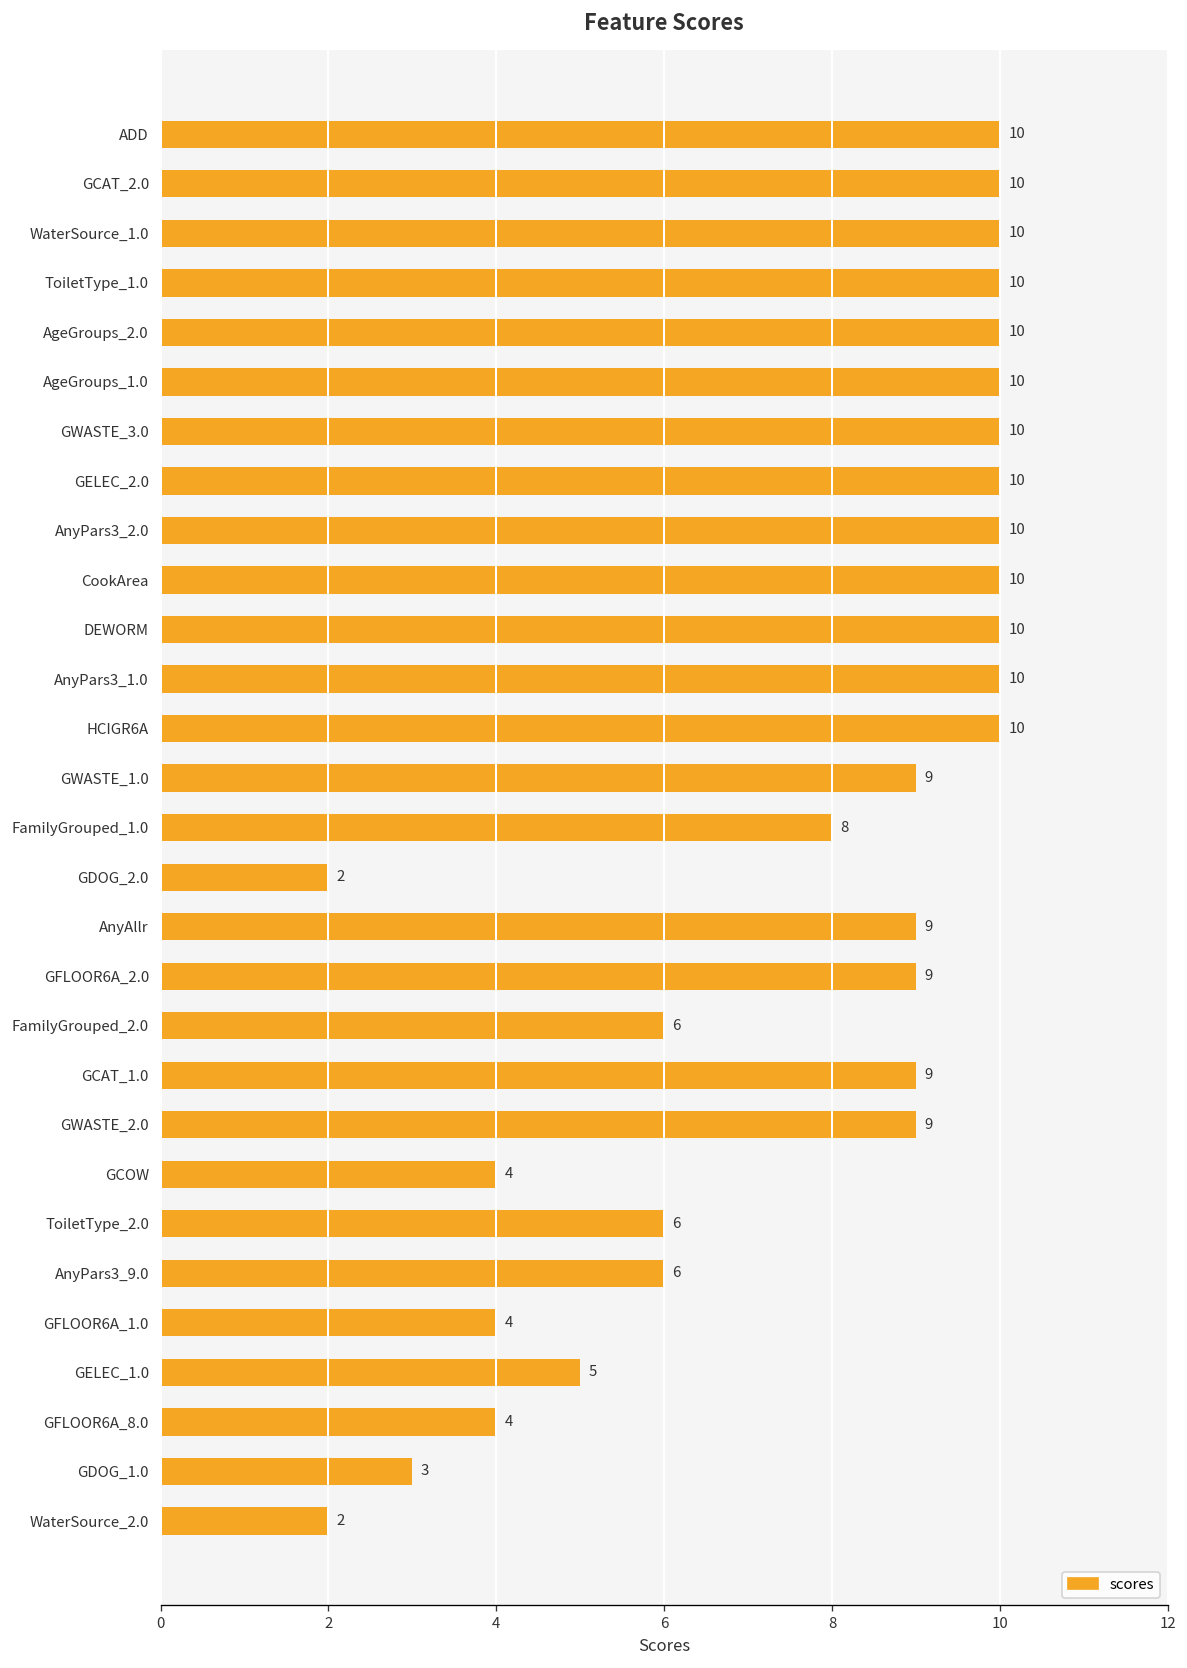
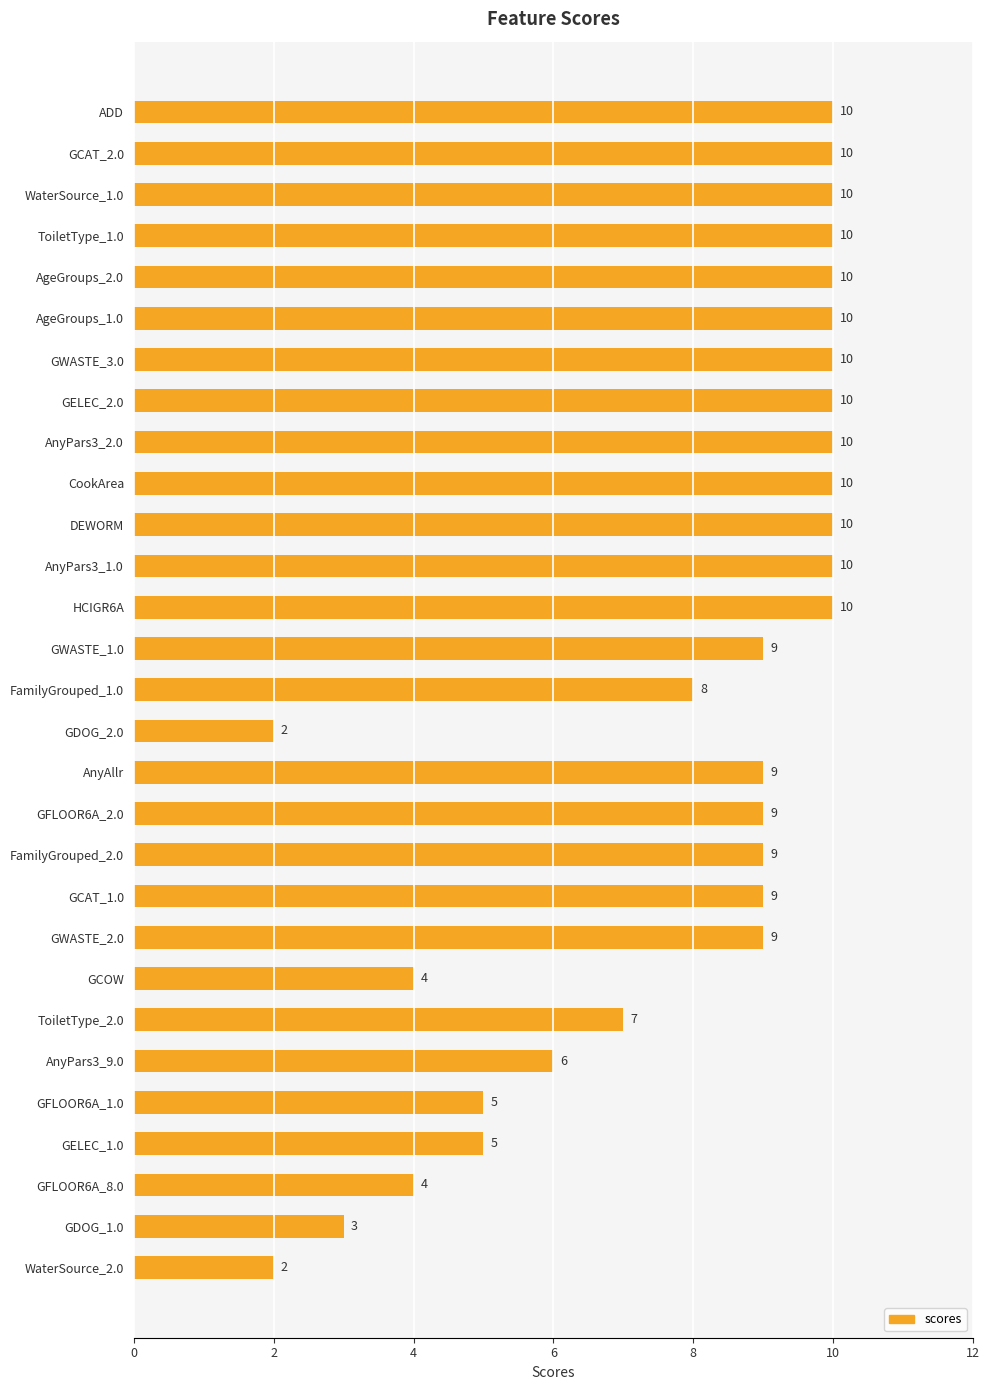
FamilyGrouped_2.0: 6 -> 9
ToiletType_2.0: 6 -> 7
GFLOOR6A_1.0: 4 -> 5
